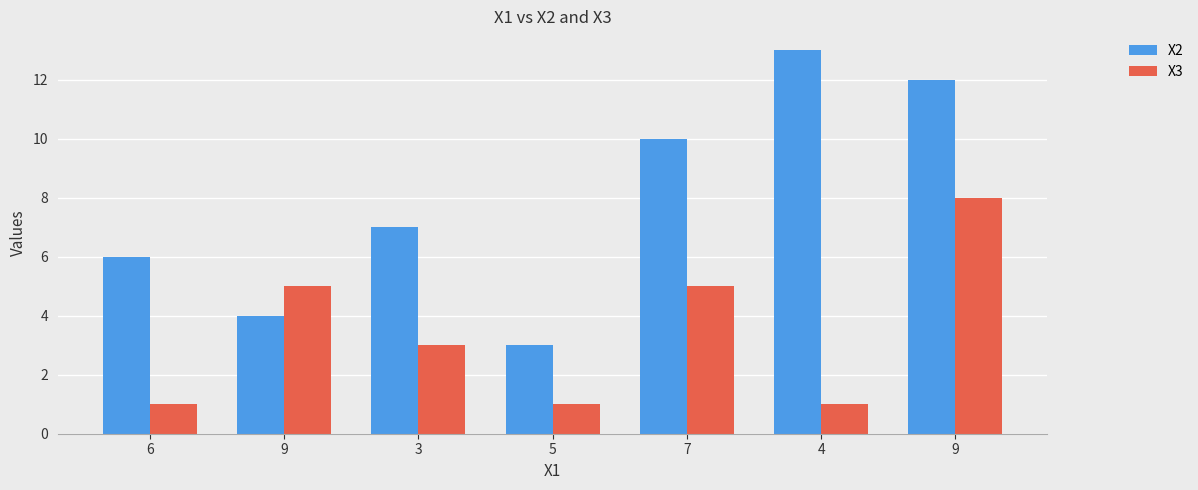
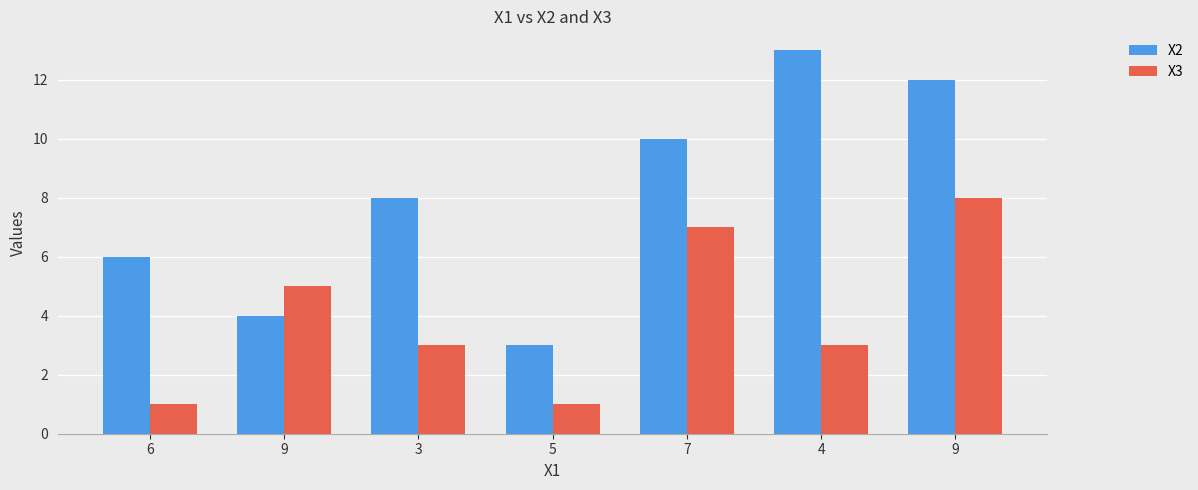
X2, 3: 7 -> 8
X3, 7: 5 -> 7
X3, 4: 1 -> 3
